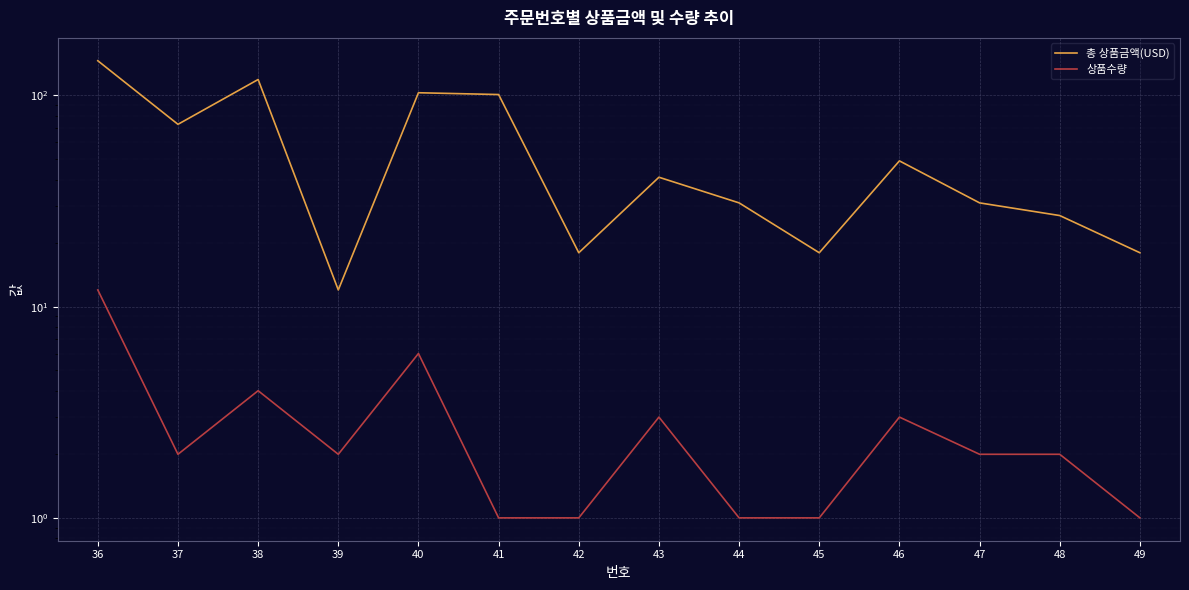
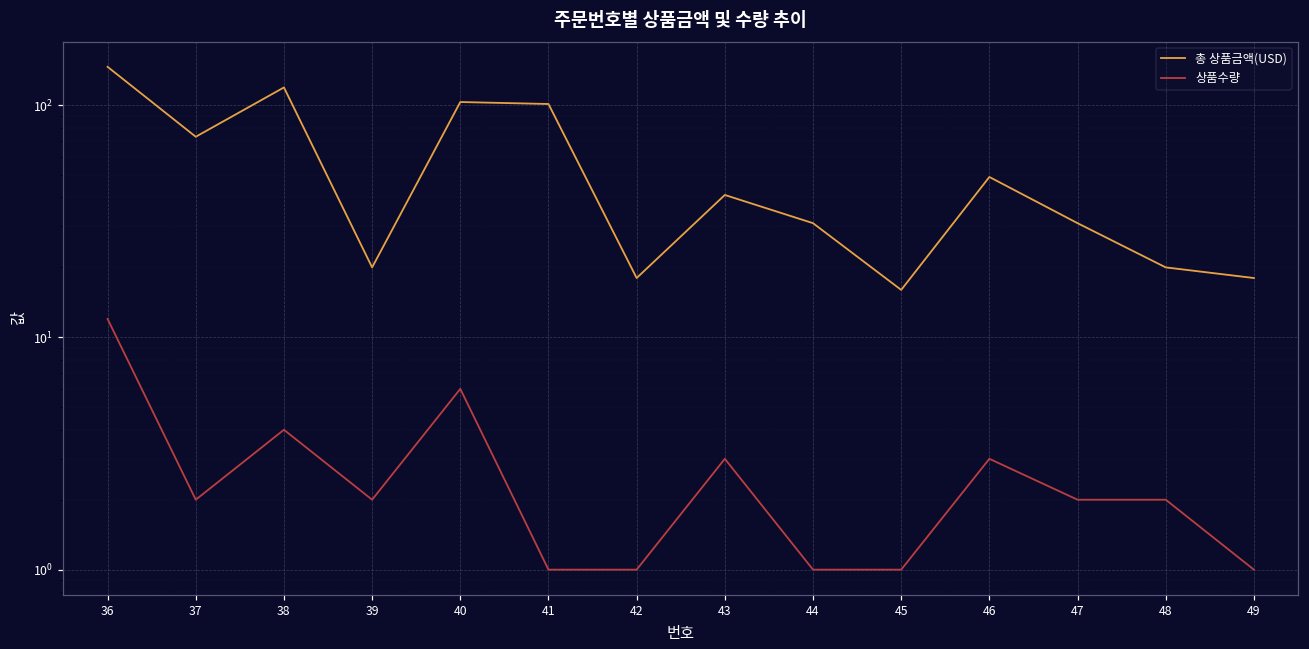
총 상품금액(USD), 39: 12 -> 20
총 상품금액(USD), 45: 18 -> 16
총 상품금액(USD), 48: 27 -> 20
